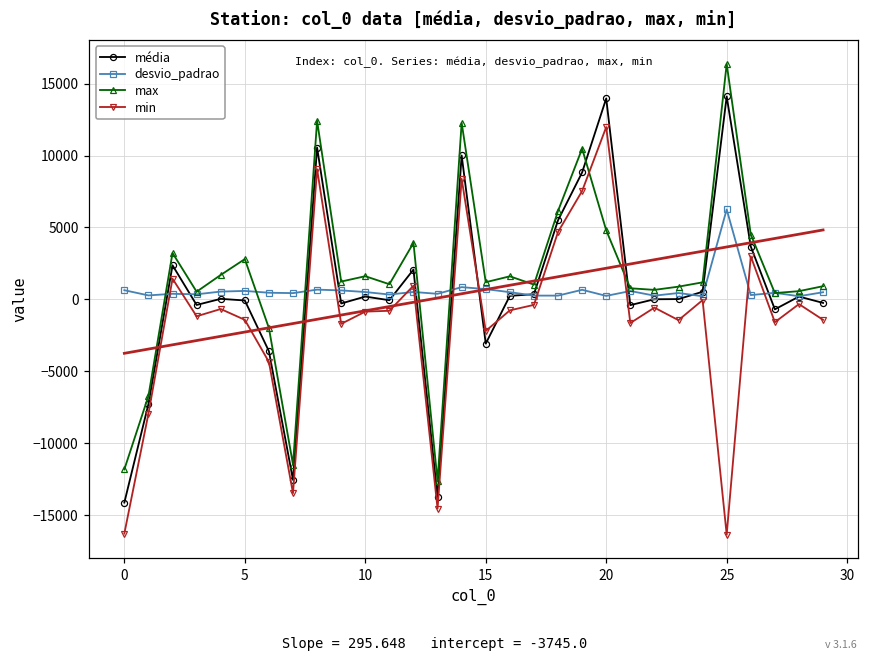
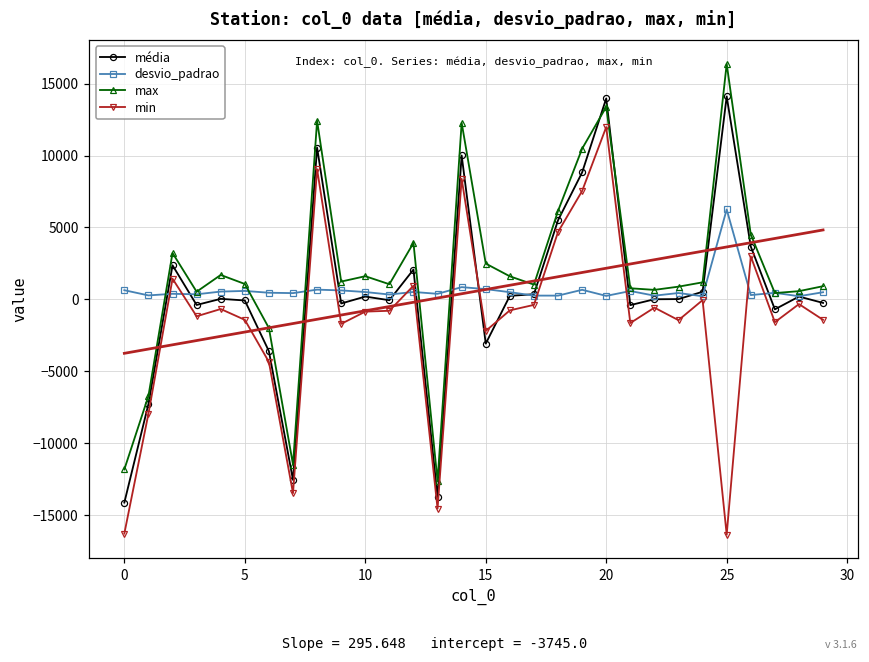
max, 5: 2800 -> 1100
max, 15: 1200 -> 2500
max, 20: 4800 -> 13400
